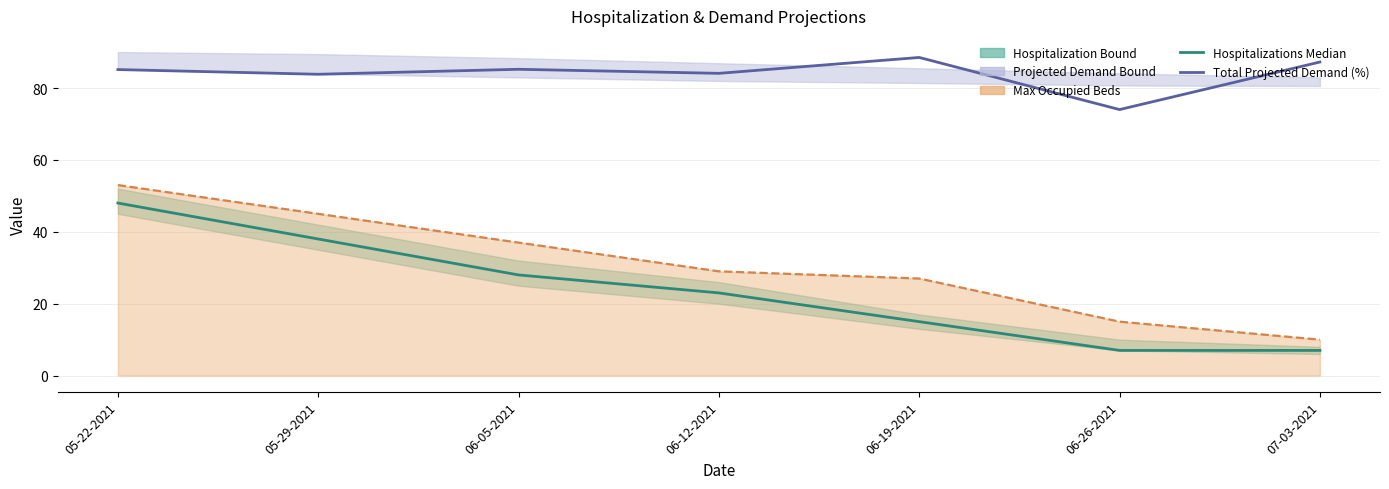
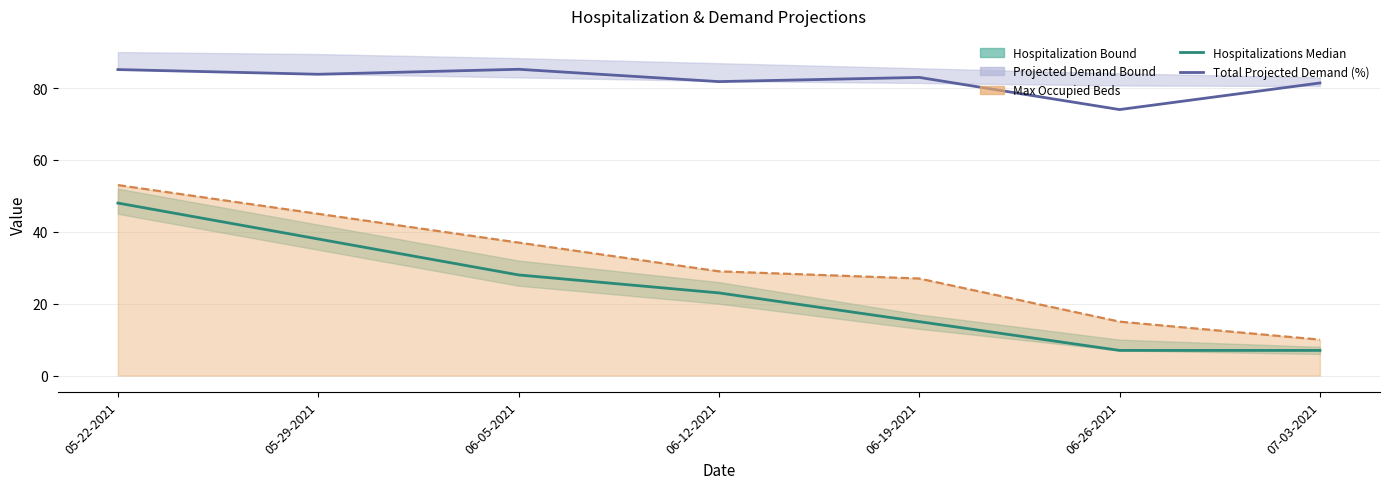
Total Projected Demand (%), 06-12-2021: 84 -> 82
Total Projected Demand (%), 06-19-2021: 89 -> 83
Total Projected Demand (%), 07-03-2021: 87 -> 81
